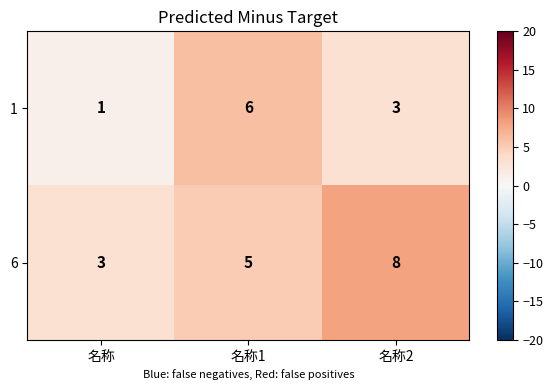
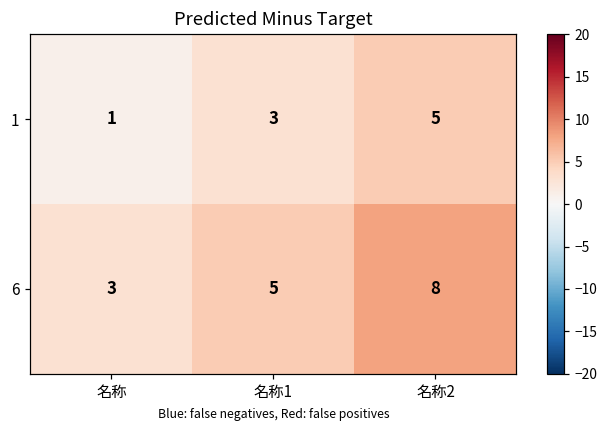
1, 名称1: 6 -> 3
1, 名称2: 3 -> 5
